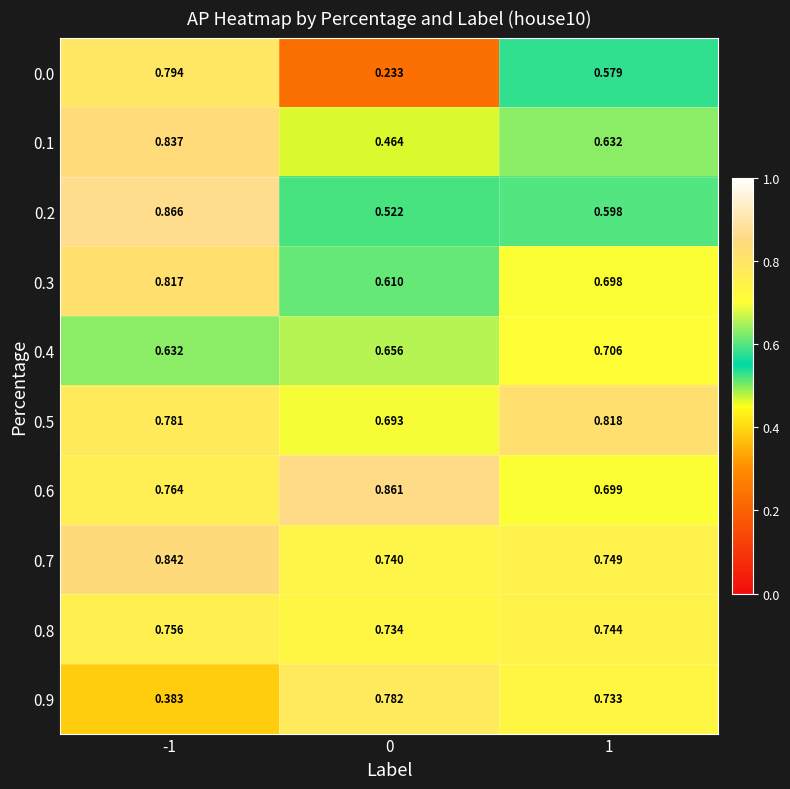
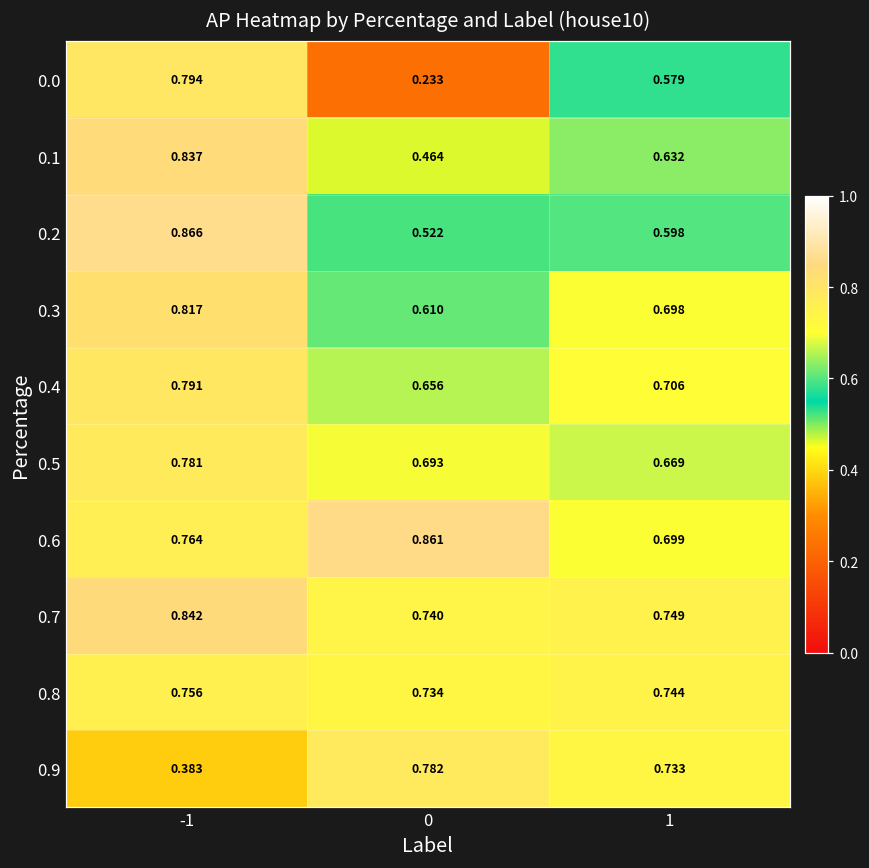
0.4, -1: 0.632 -> 0.791
0.5, 1: 0.818 -> 0.669
